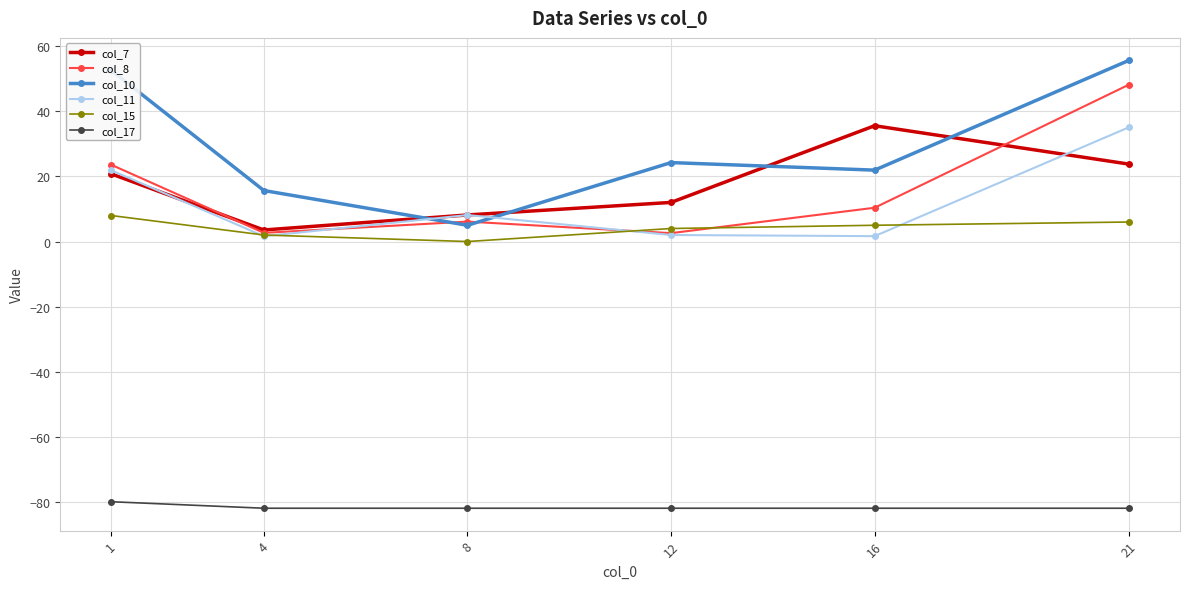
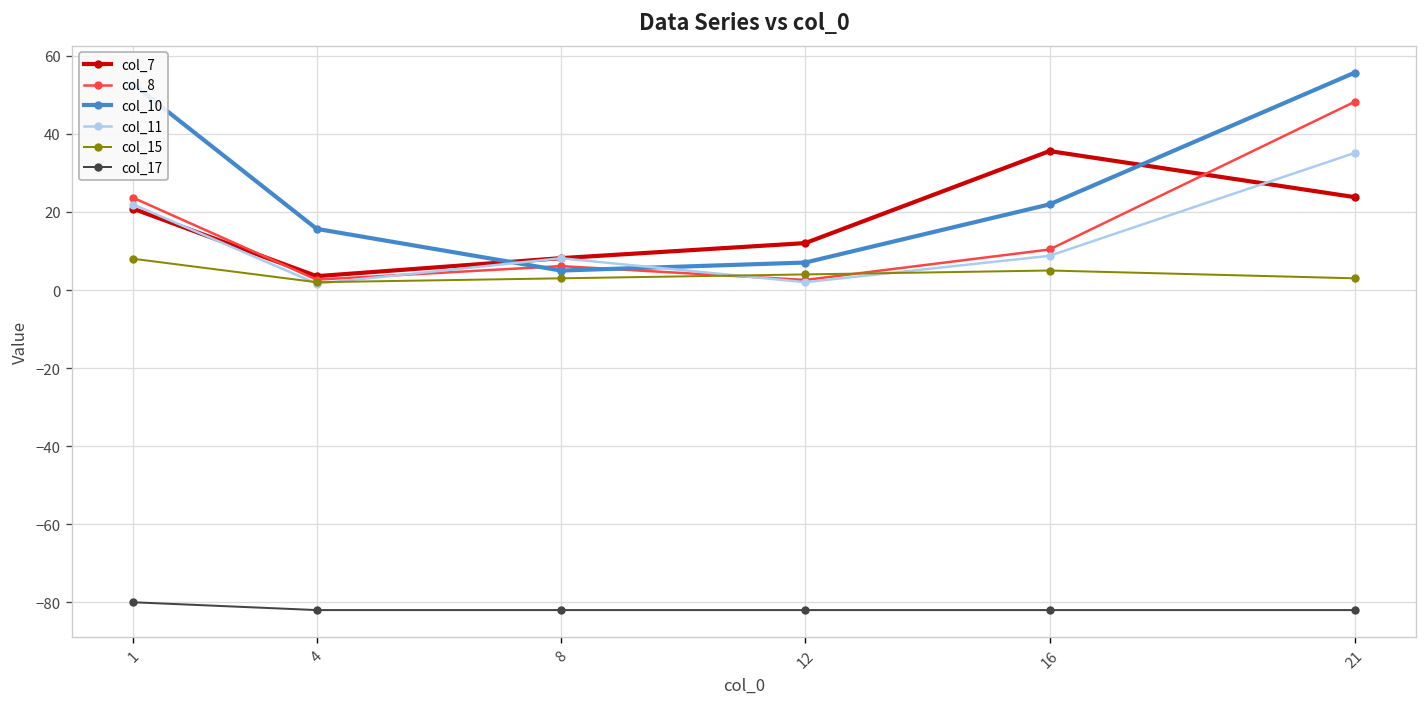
col_15, 8: 0 -> 3
col_10, 12: 24 -> 7
col_11, 16: 2 -> 9
col_15, 21: 6 -> 3
